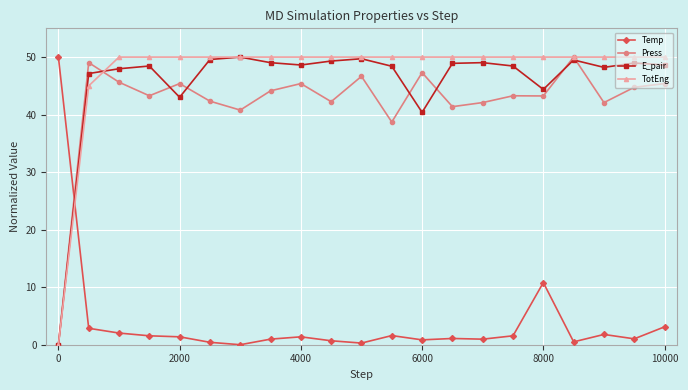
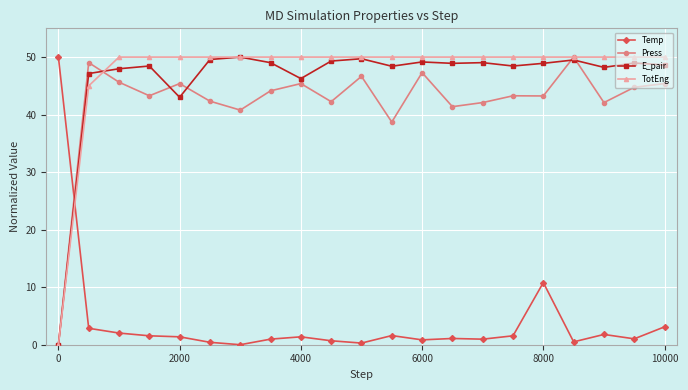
E_pair, 4000: 49 -> 46
E_pair, 6000: 40 -> 49
E_pair, 8000: 44 -> 49
